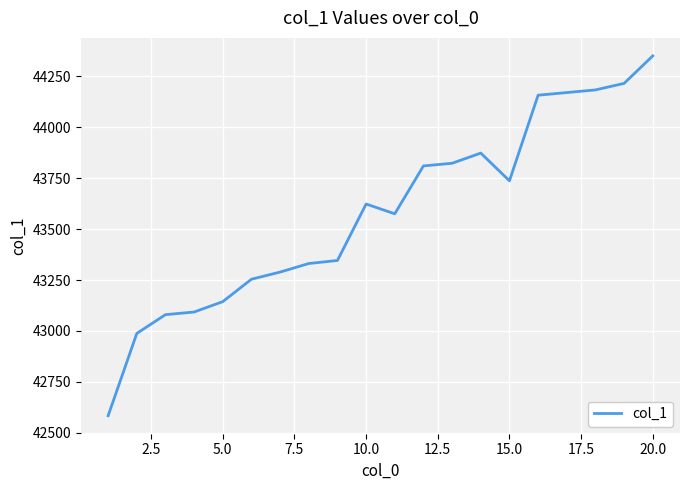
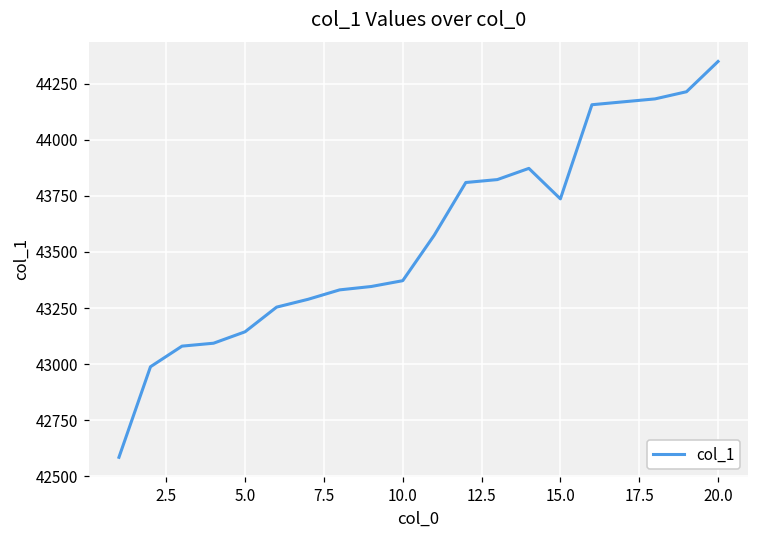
10.0: 43620 -> 43370
